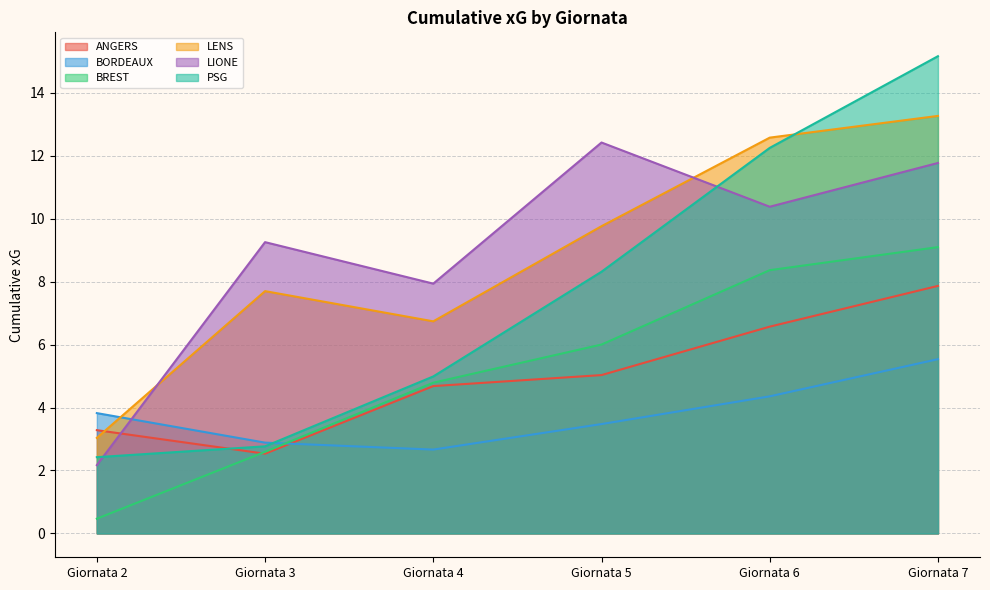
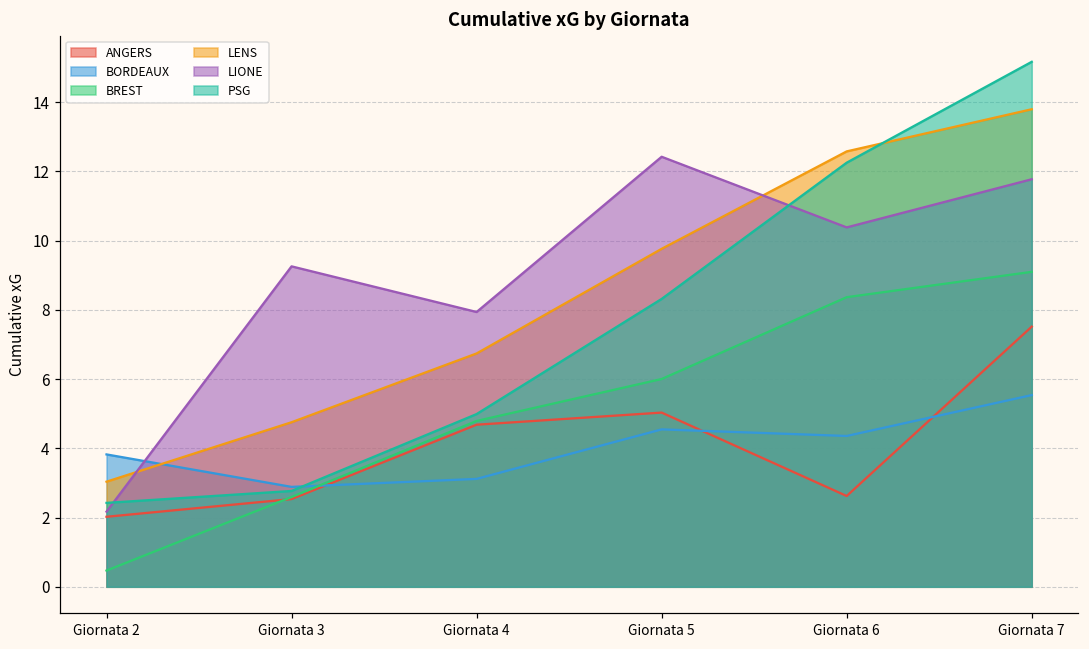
ANGERS, Giornata 2: 3.3 -> 2.0
LENS, Giornata 3: 7.7 -> 4.8
BORDEAUX, Giornata 4: 2.7 -> 3.1
BORDEAUX, Giornata 5: 3.5 -> 4.5
ANGERS, Giornata 6: 6.6 -> 2.6
ANGERS, Giornata 7: 7.9 -> 7.5
LENS, Giornata 7: 13.3 -> 13.8
